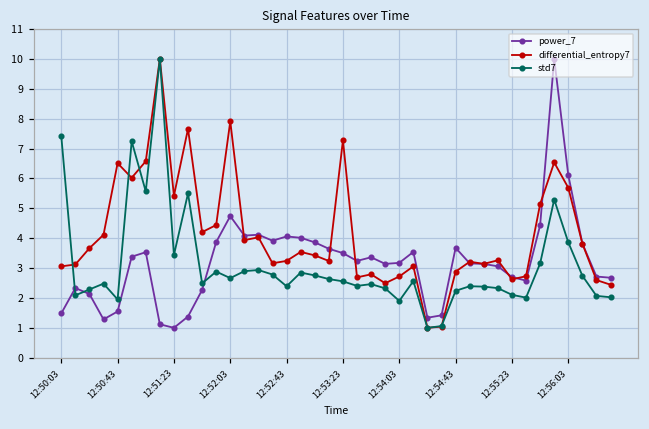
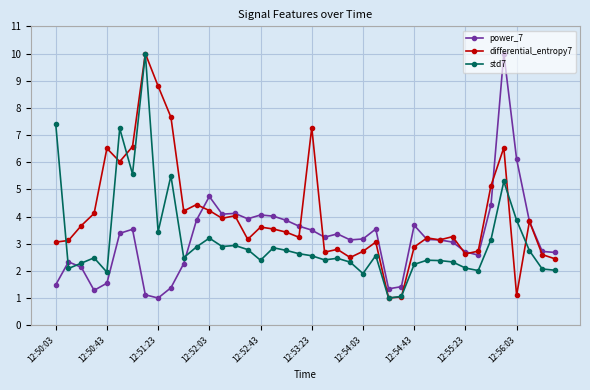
differential_entropy7, 12:51:23: 5.4 -> 8.8
differential_entropy7, 12:52:03: 7.9 -> 4.2
std7, 12:52:03: 2.7 -> 3.2
differential_entropy7, 12:52:43: 3.2 -> 3.6
differential_entropy7, 12:56:03: 5.7 -> 1.1
